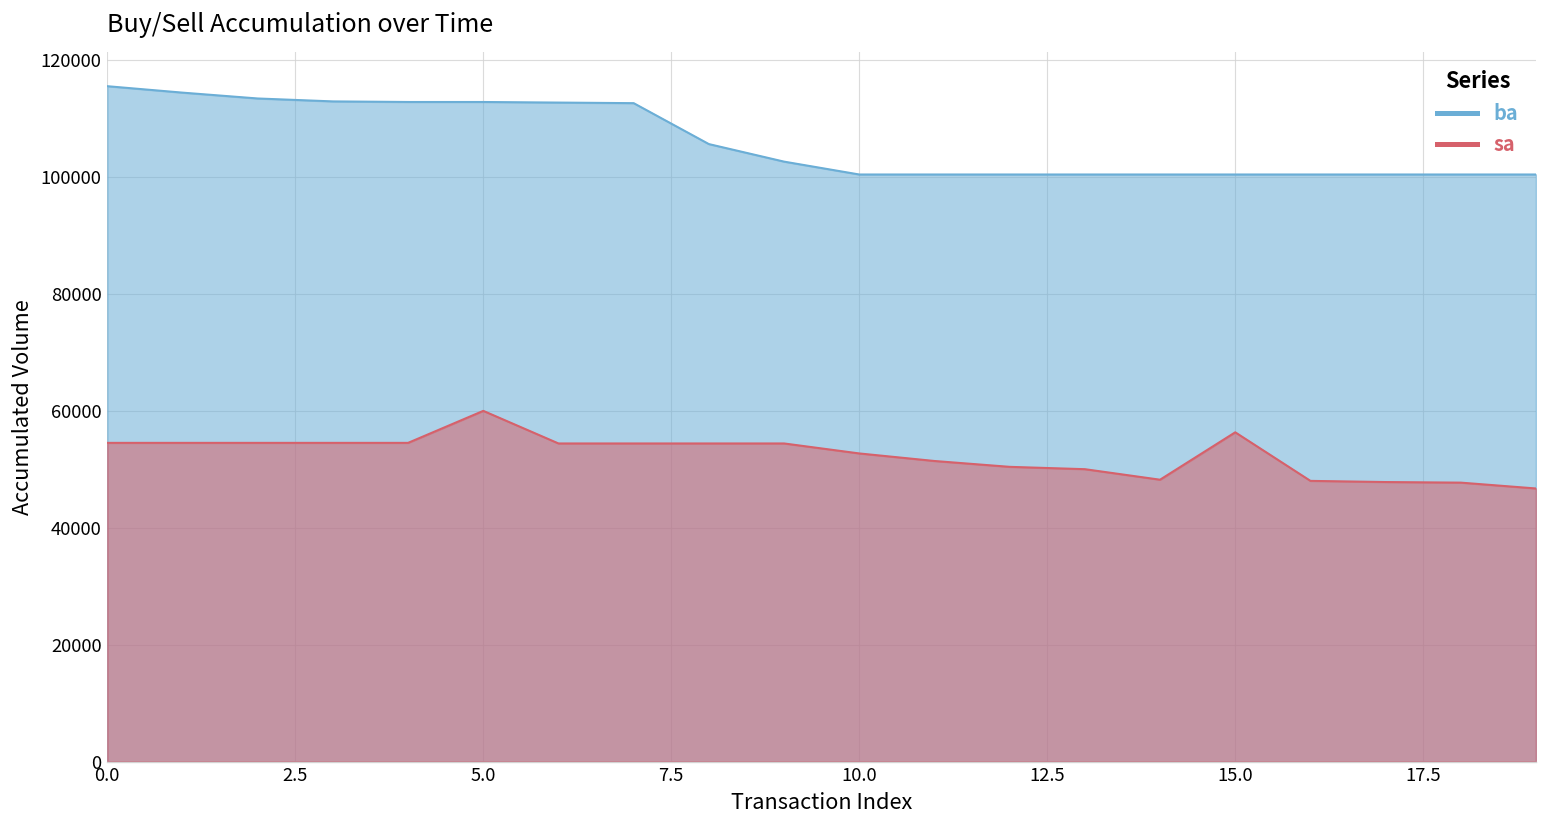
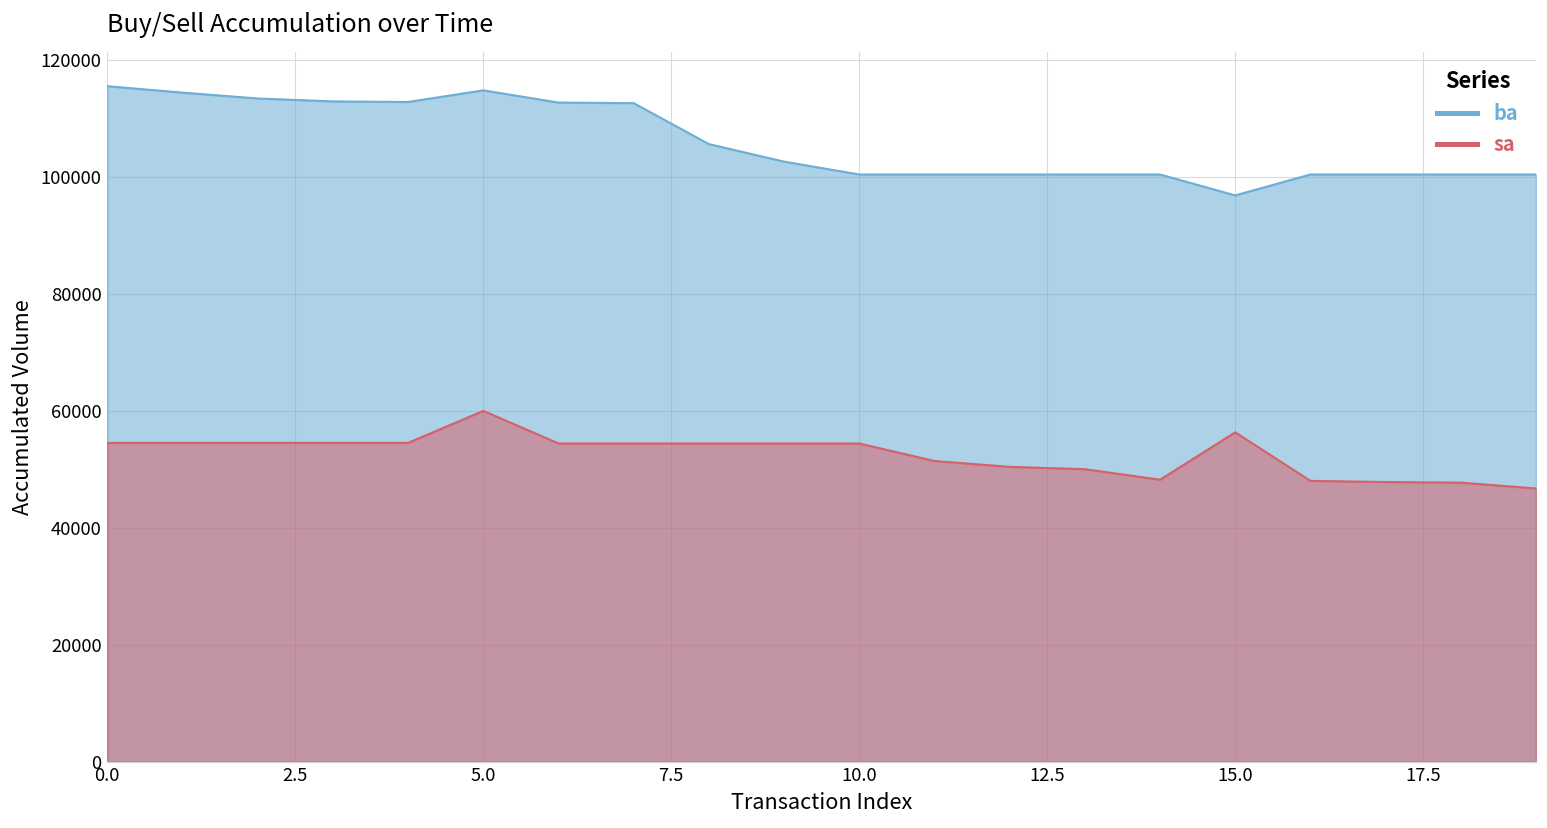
ba, 5.0: 113000 -> 115000
sa, 10.0: 53000 -> 54000
ba, 15.0: 100000 -> 97000
